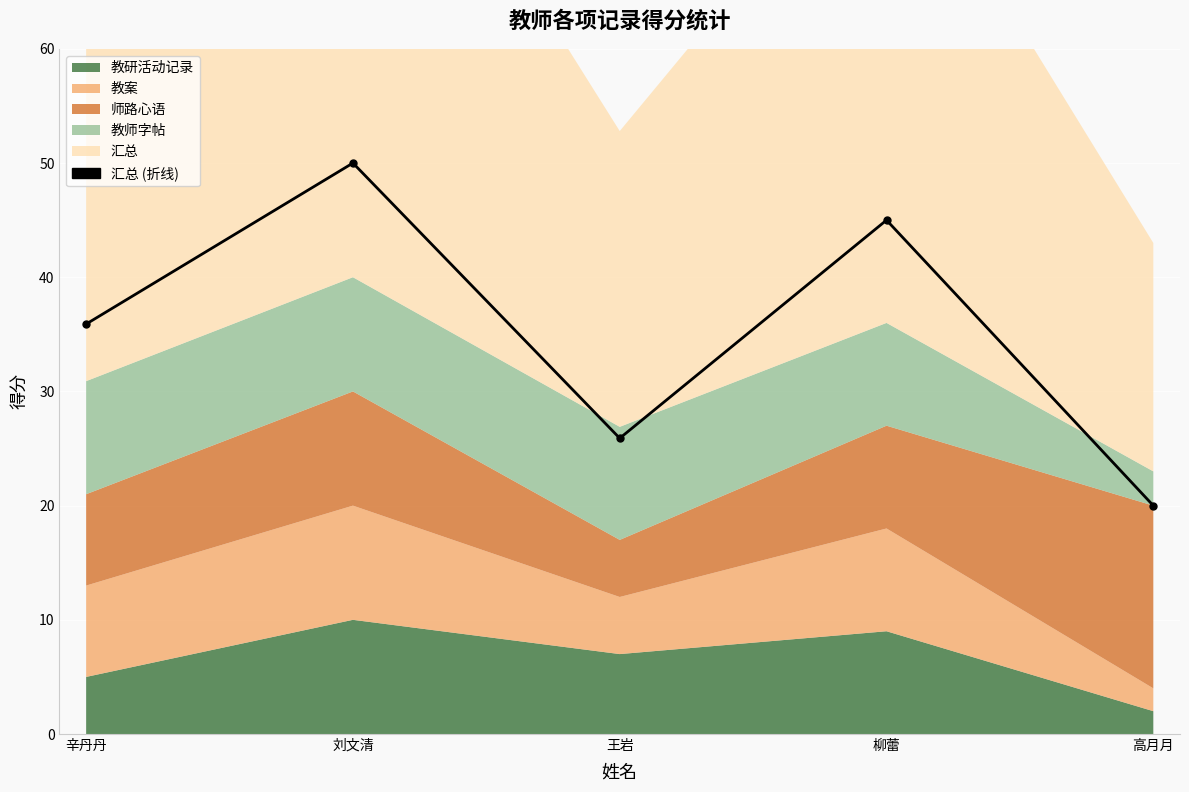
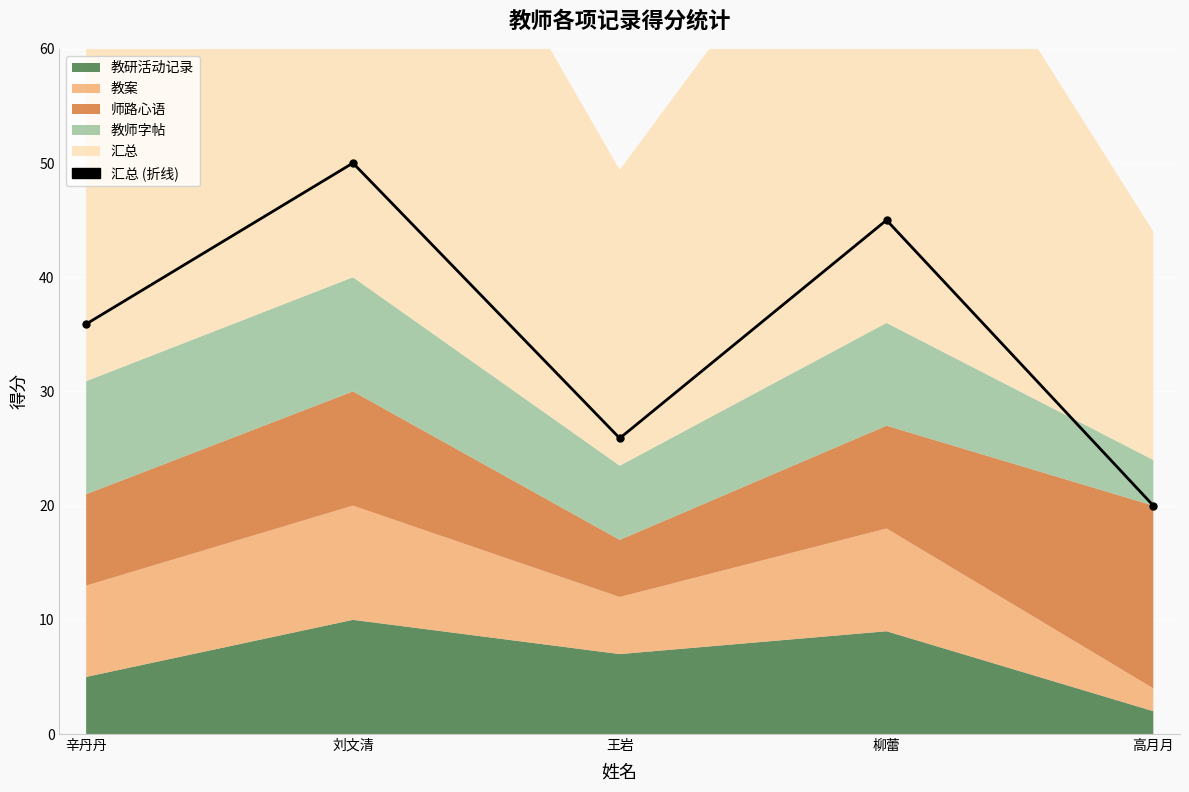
教师字帖, 王岩: 9.9 -> 6.5
教师字帖, 高月月: 3 -> 4
